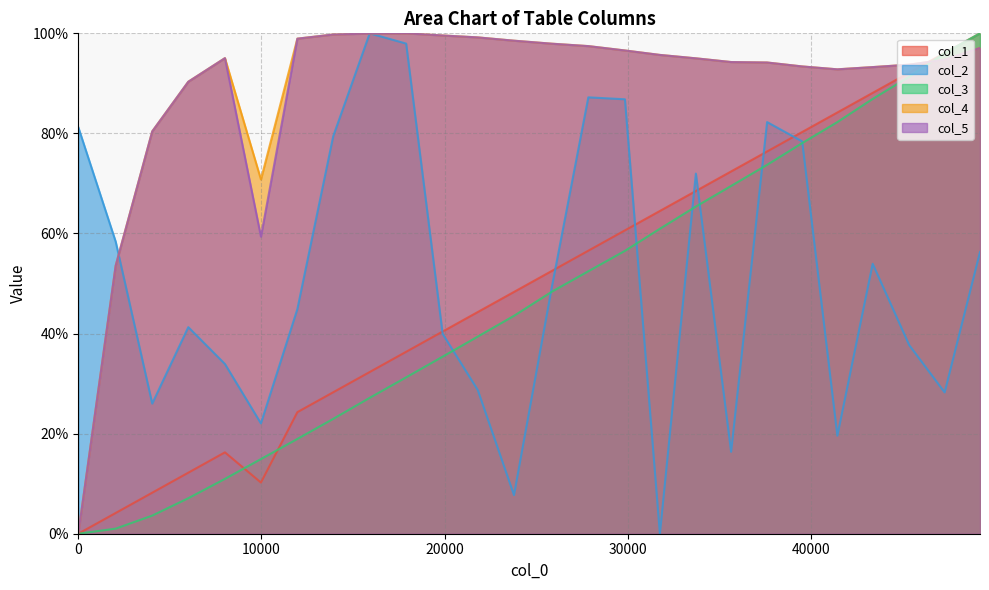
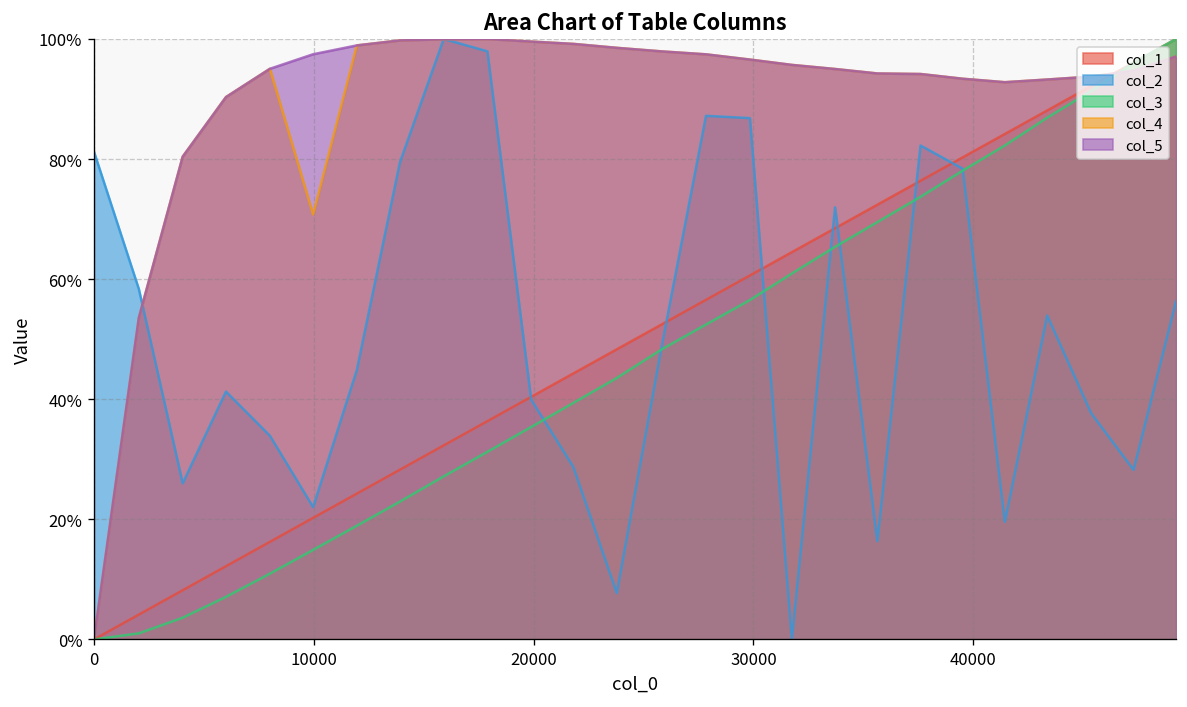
col_1, 10000: 10% -> 20%
col_5, 10000: 59% -> 97%
